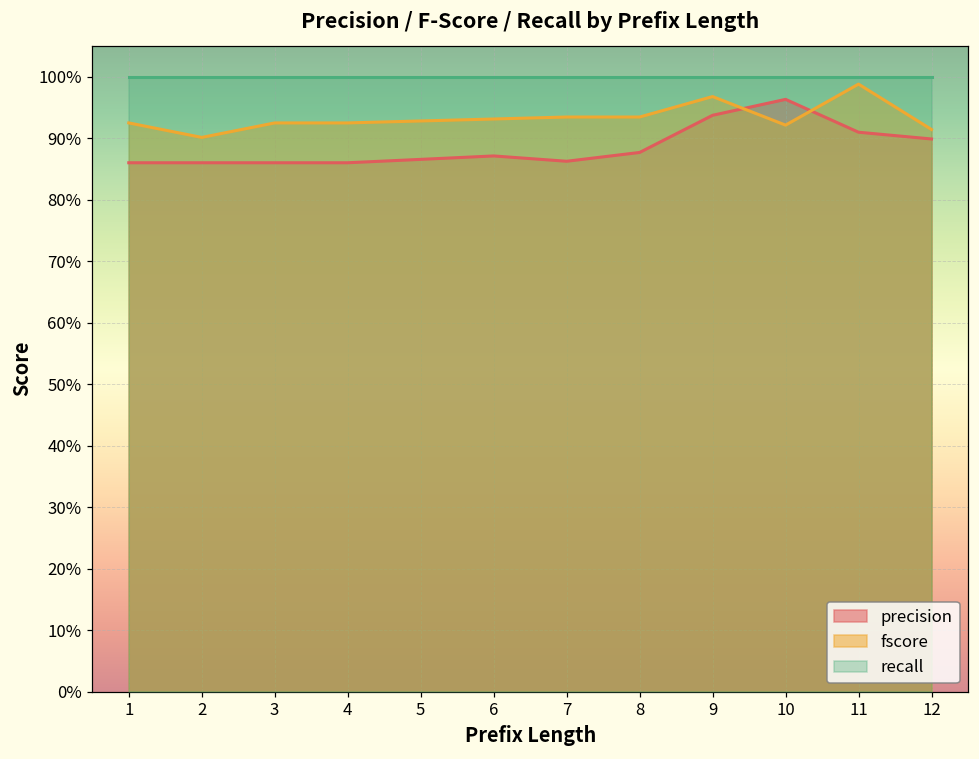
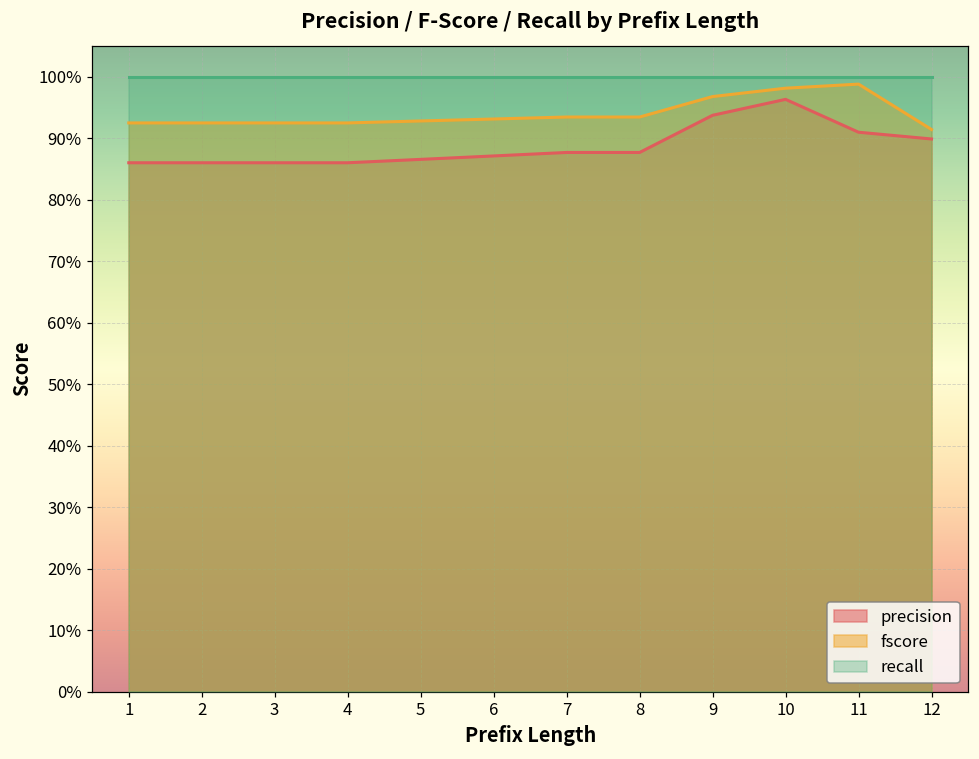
fscore, 2: 90% -> 92%
precision, 7: 86% -> 88%
fscore, 10: 92% -> 98%
